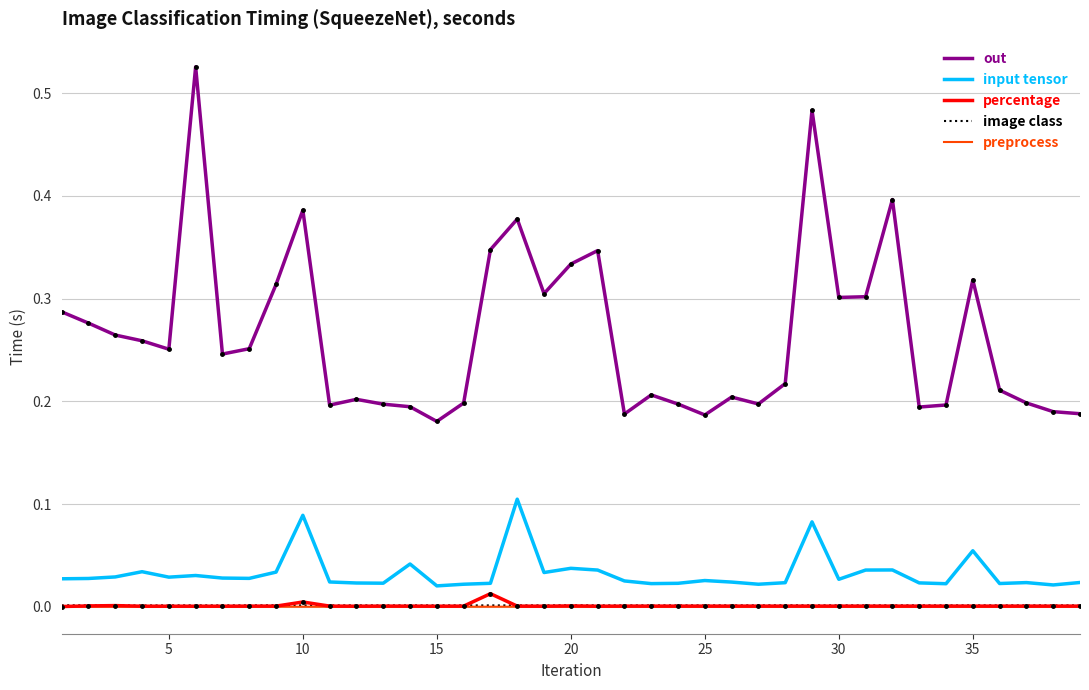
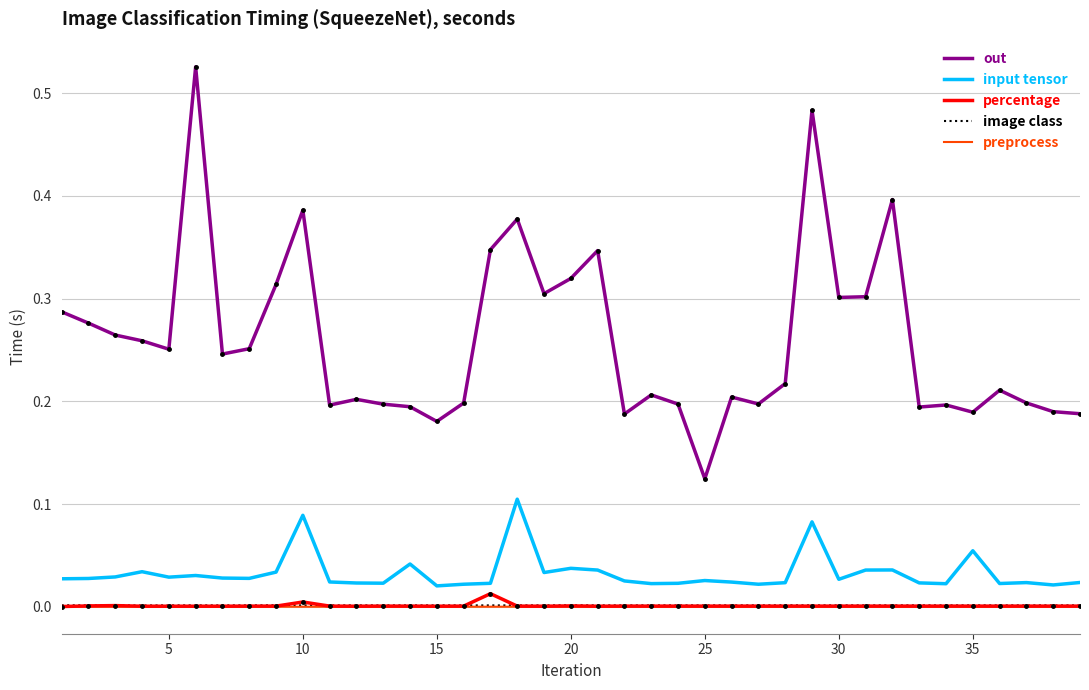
out, 20: 0.334 -> 0.320
out, 25: 0.187 -> 0.125
out, 35: 0.318 -> 0.190
